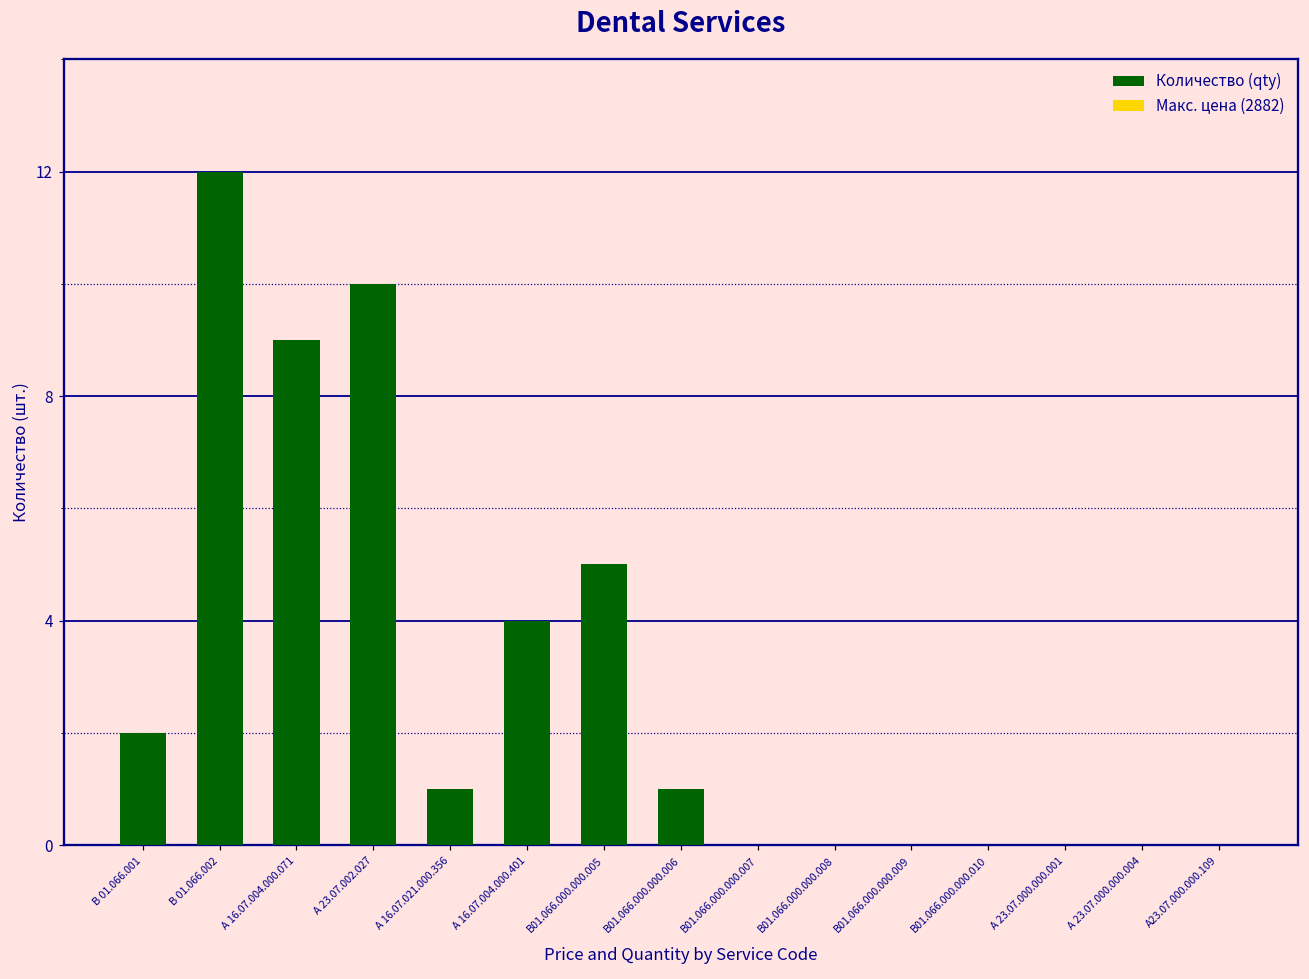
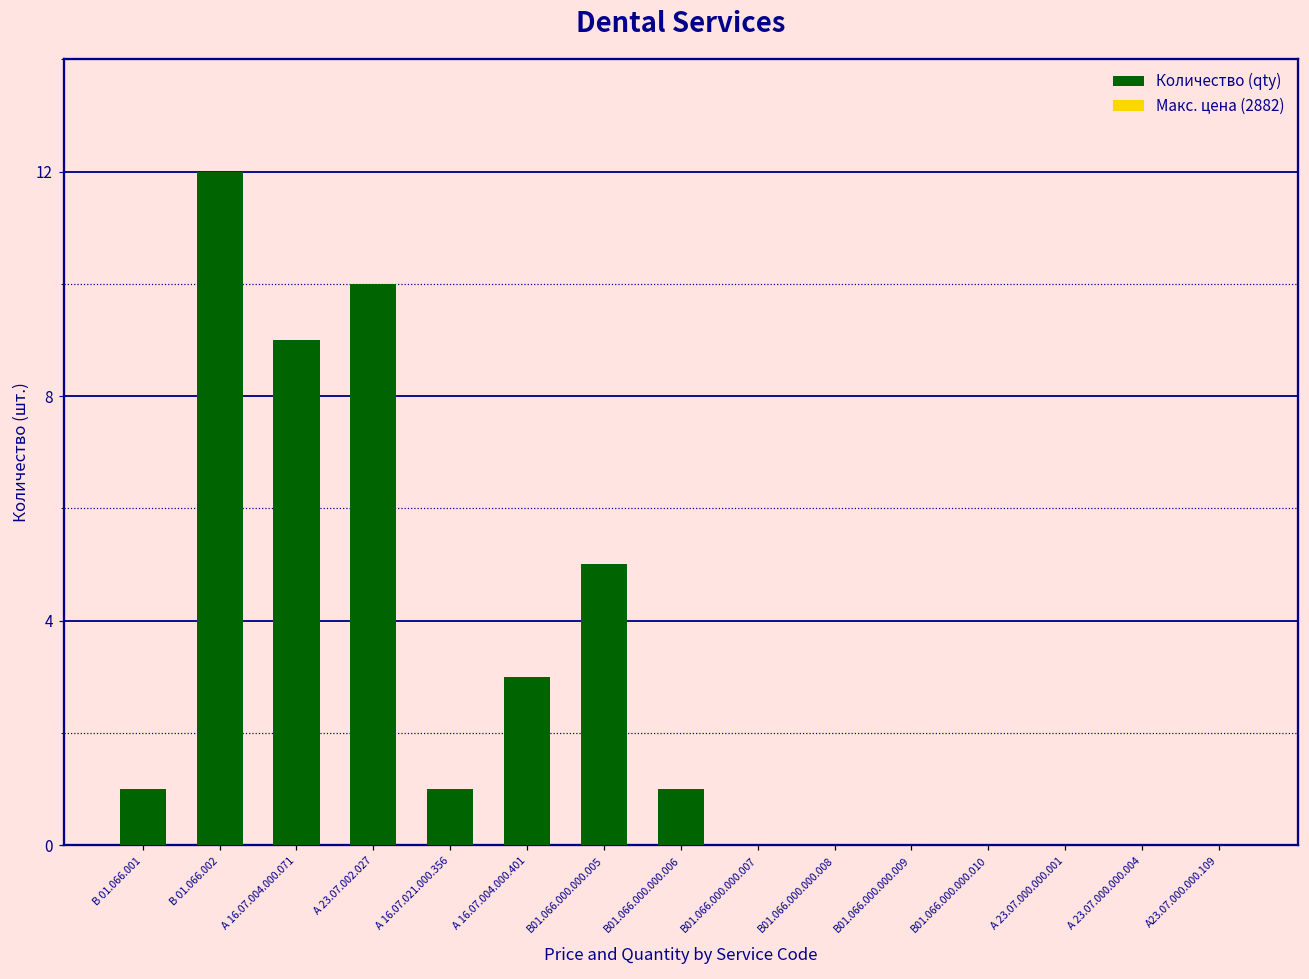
Количество (qty), В 01.066.001: 2 -> 1
Количество (qty), А 16.07.004.000.401: 4 -> 3
